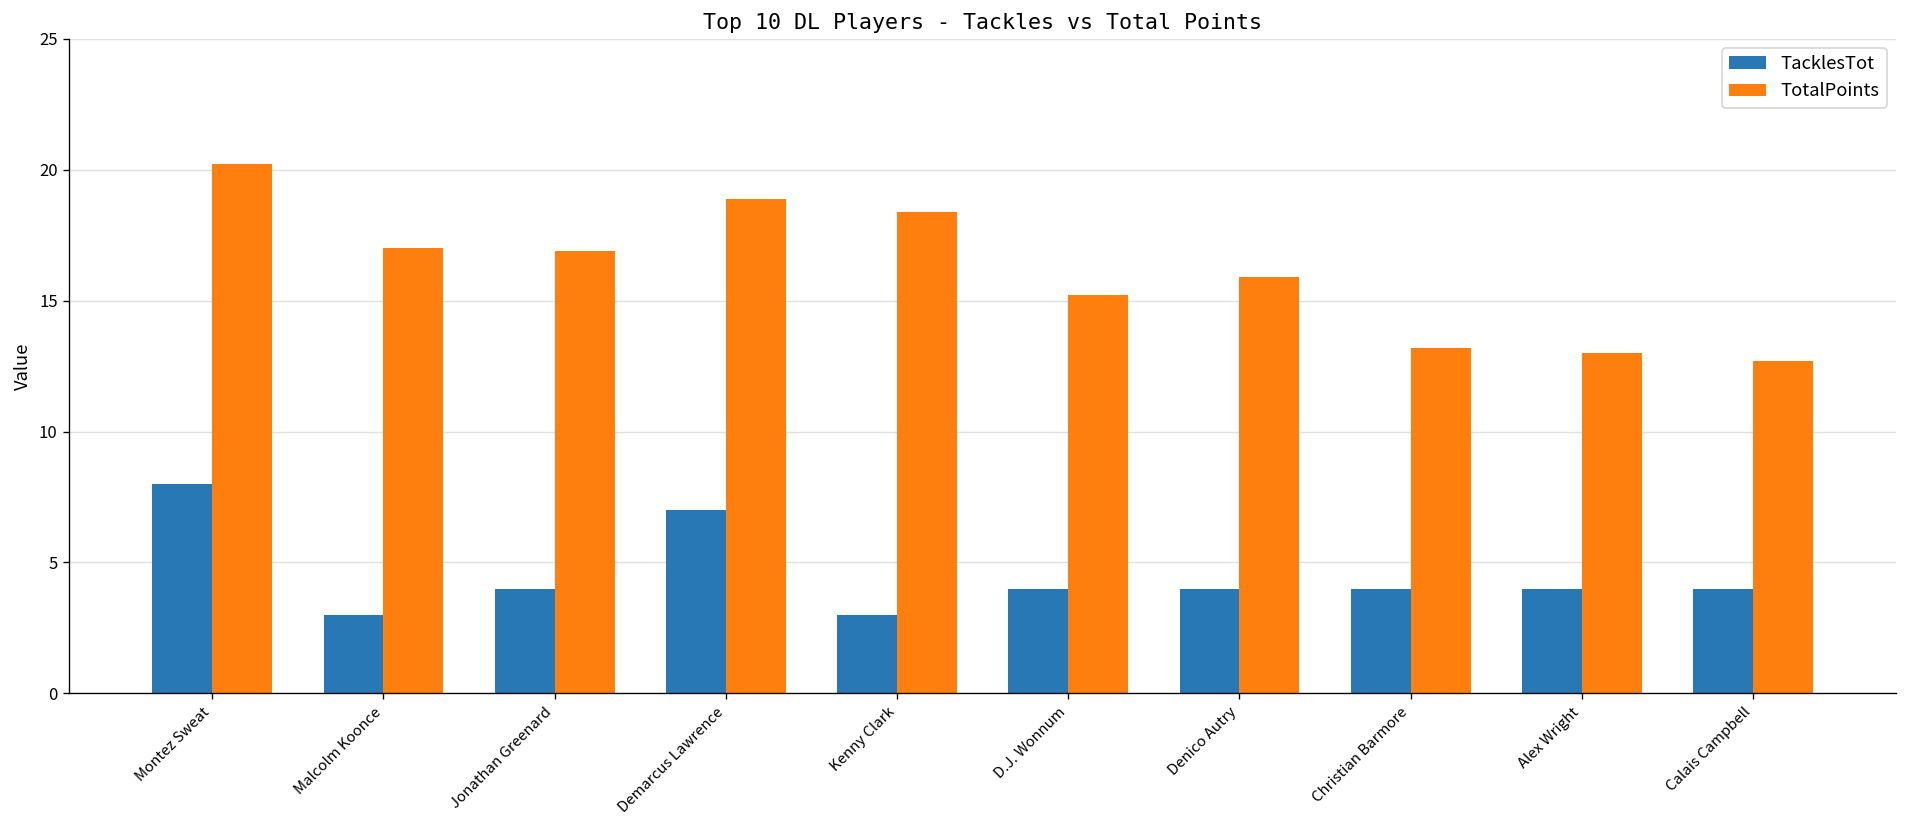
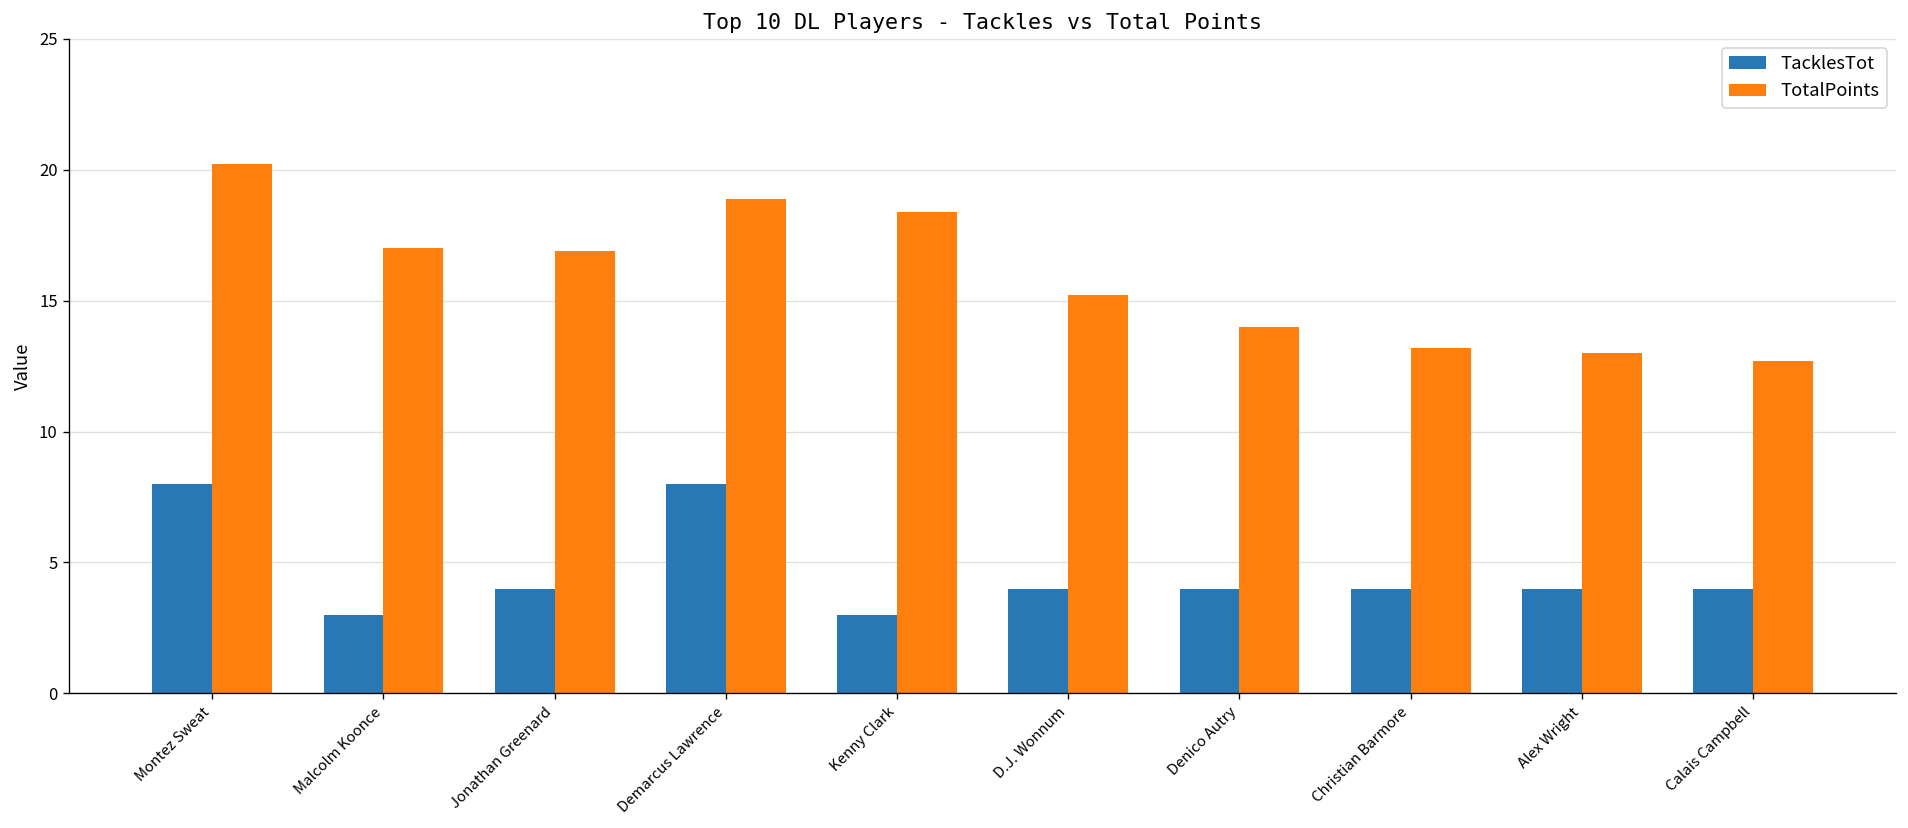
TacklesTot, Demarcus Lawrence: 7 -> 8
TotalPoints, Denico Autry: 15.9 -> 14.0
